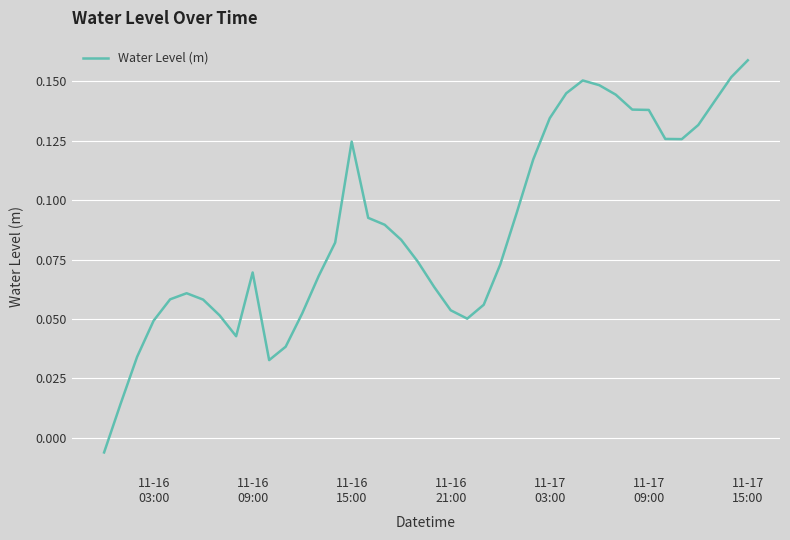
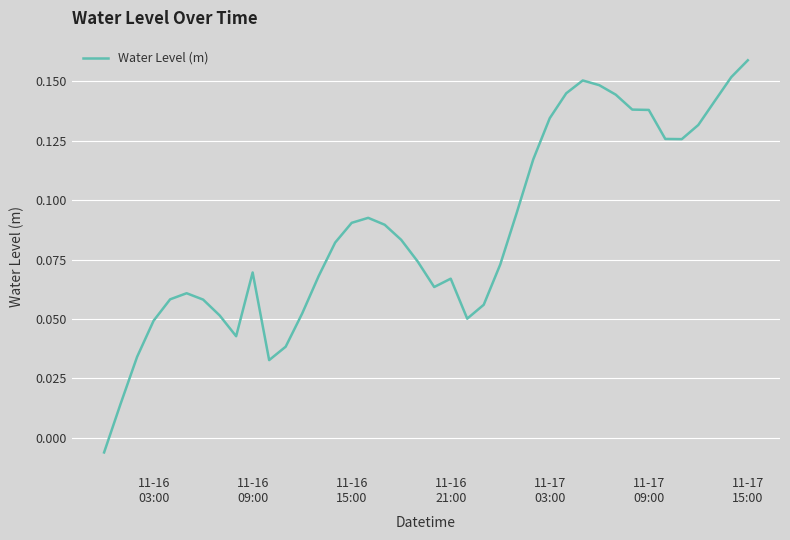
11-16 15:00: 0.125 -> 0.090
11-16 21:00: 0.054 -> 0.067
